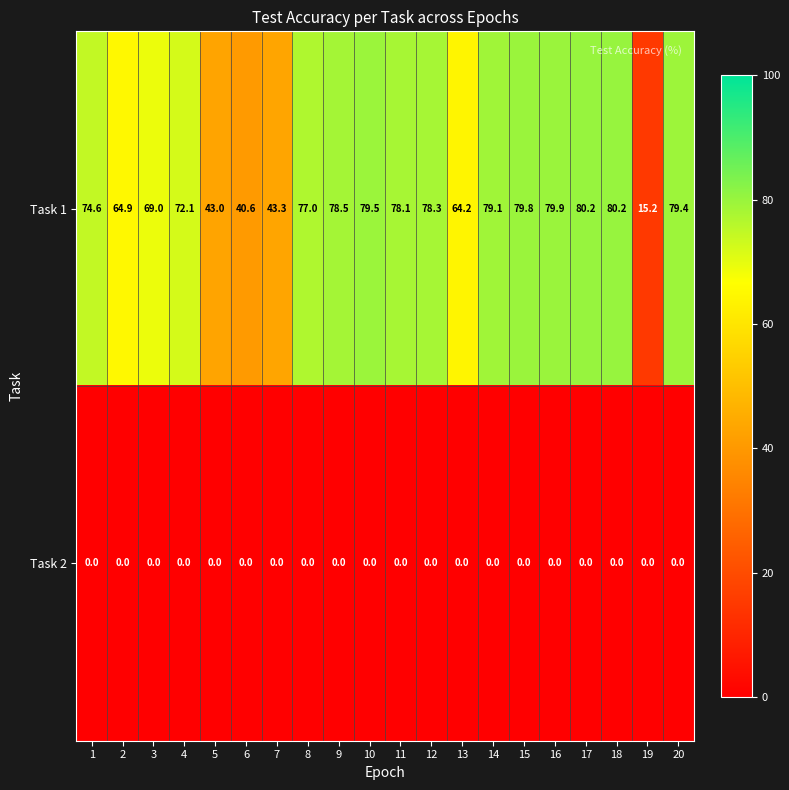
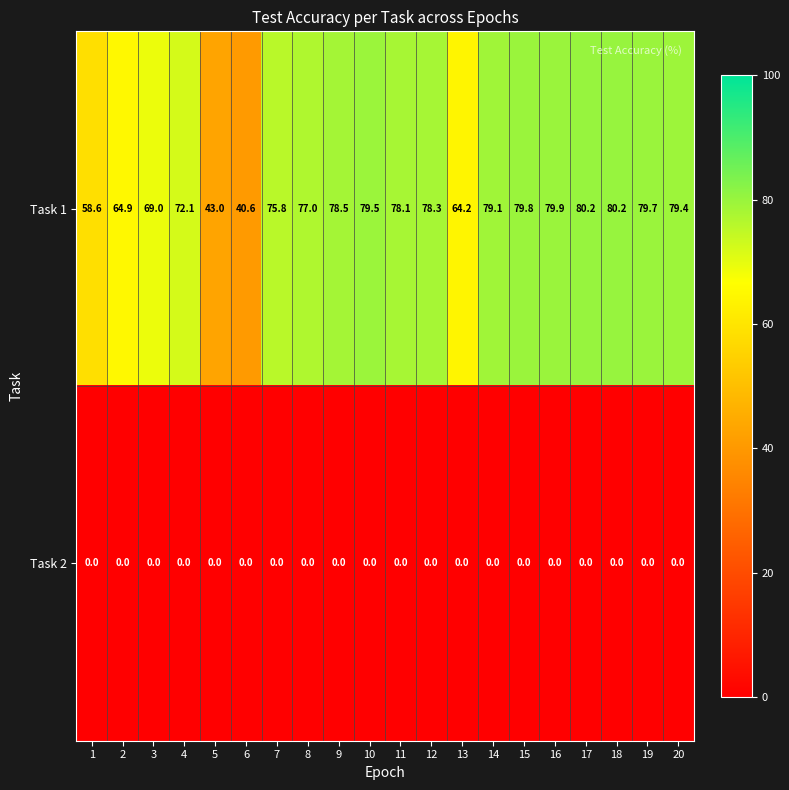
Task 1, 1: 74.6 -> 58.6
Task 1, 7: 43.3 -> 75.8
Task 1, 19: 15.2 -> 79.7
